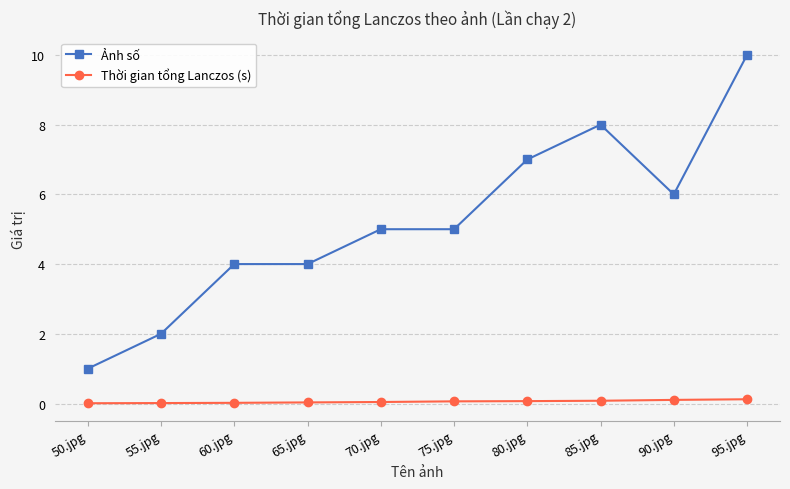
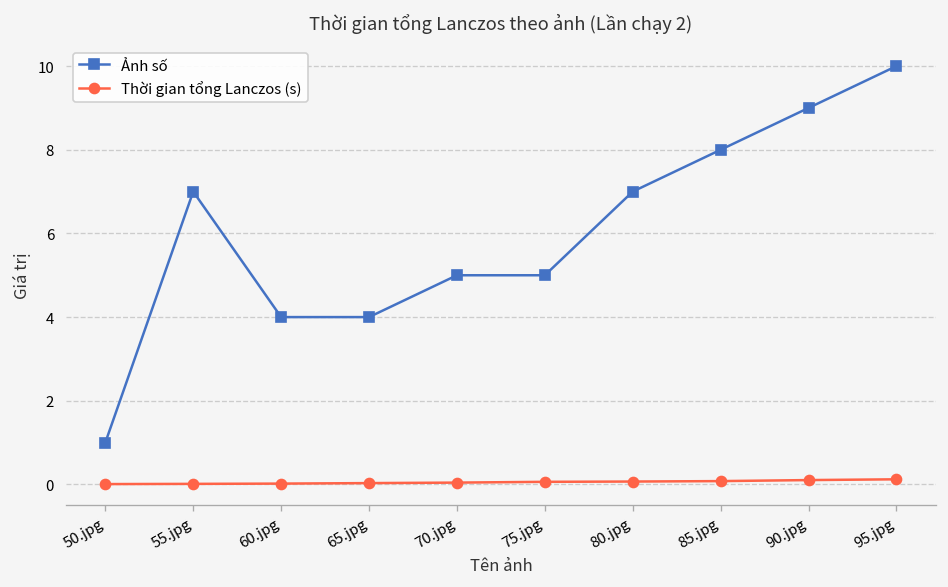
Ảnh số, 55.jpg: 2 -> 7
Ảnh số, 90.jpg: 6 -> 9
